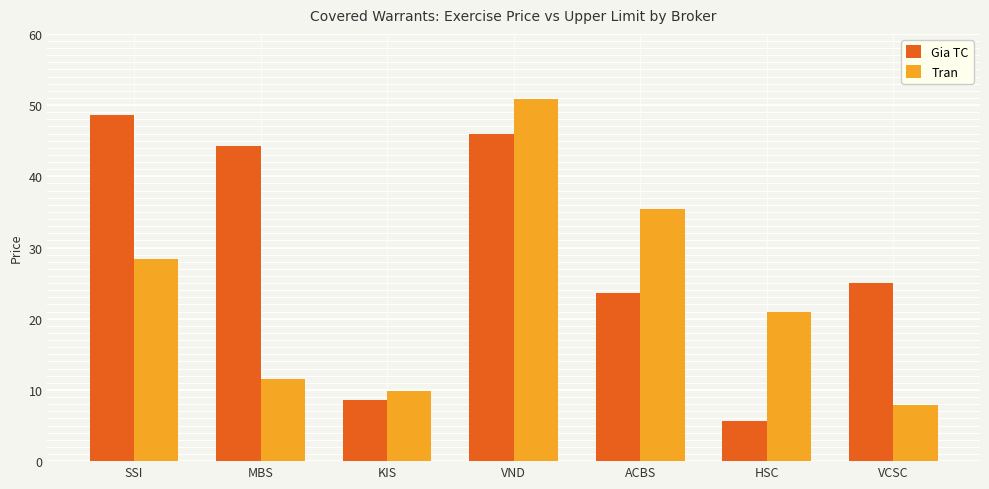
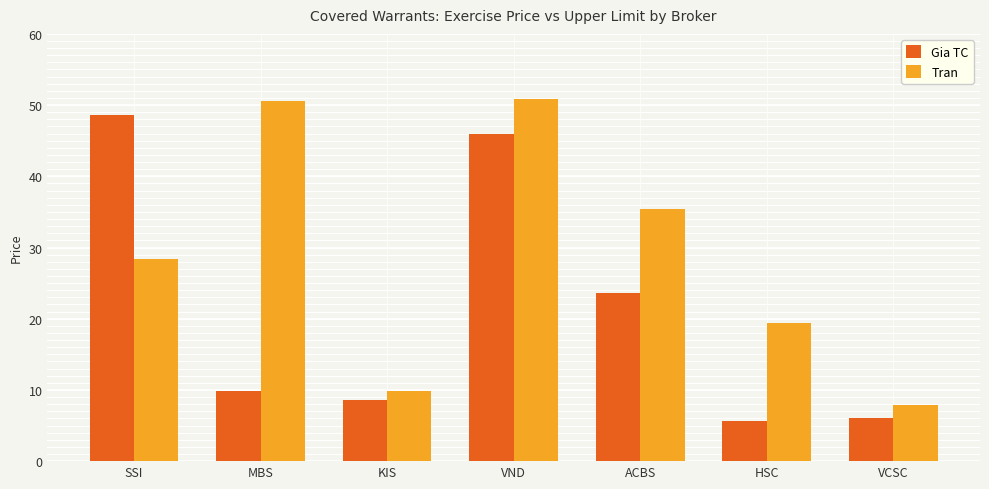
Gia TC, MBS: 44 -> 10
Tran, MBS: 12 -> 51
Tran, HSC: 21 -> 19
Gia TC, VCSC: 25 -> 6
